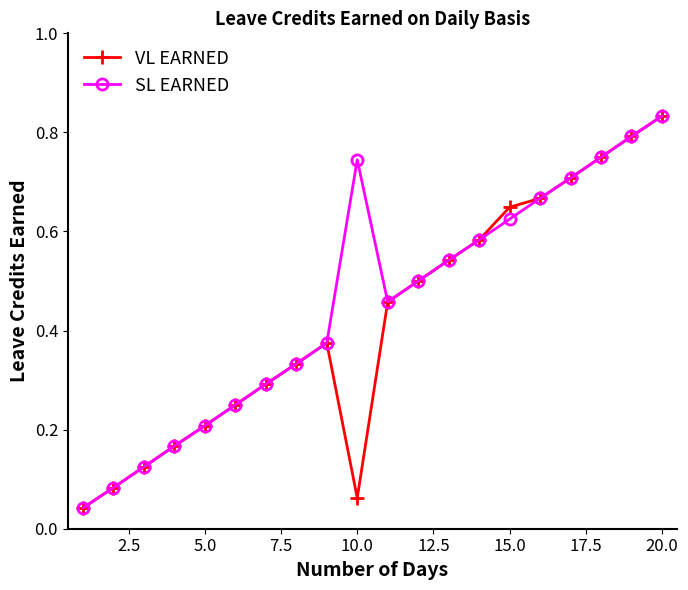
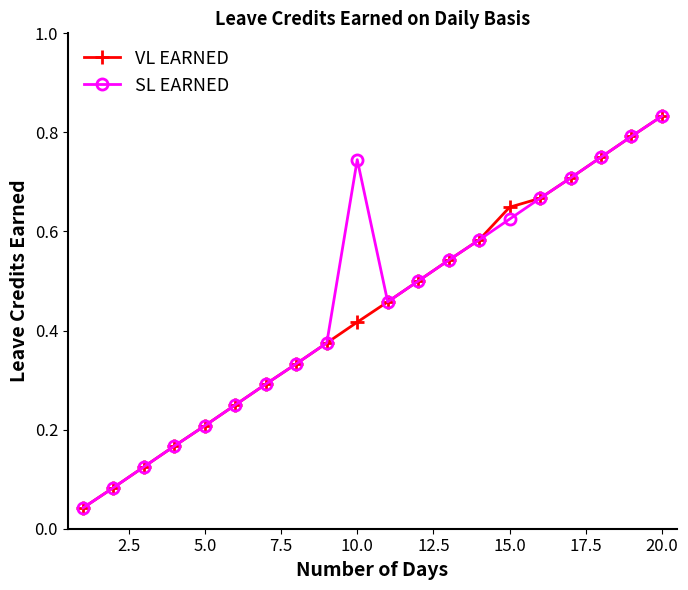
VL EARNED, 10.0: 0.06 -> 0.42
